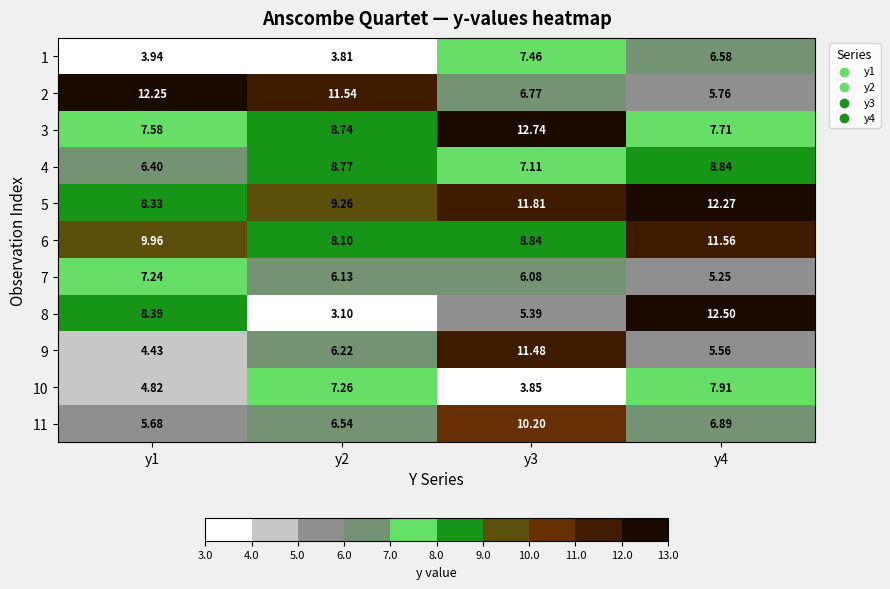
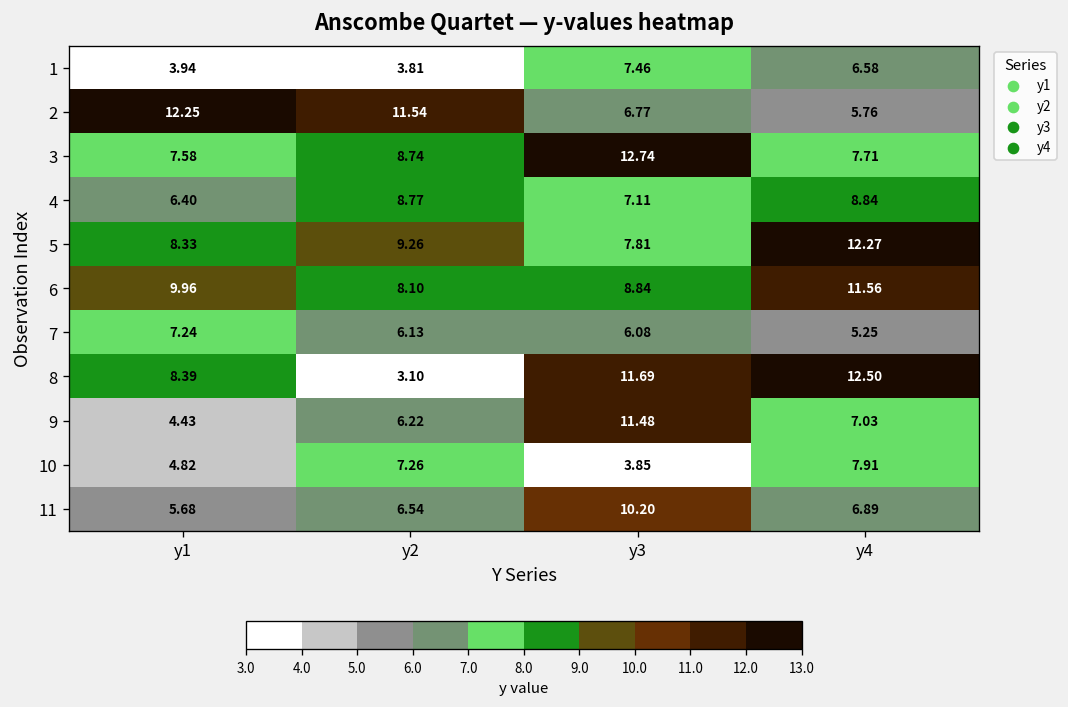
5, y3: 11.81 -> 7.81
8, y3: 5.39 -> 11.69
9, y4: 5.56 -> 7.03
